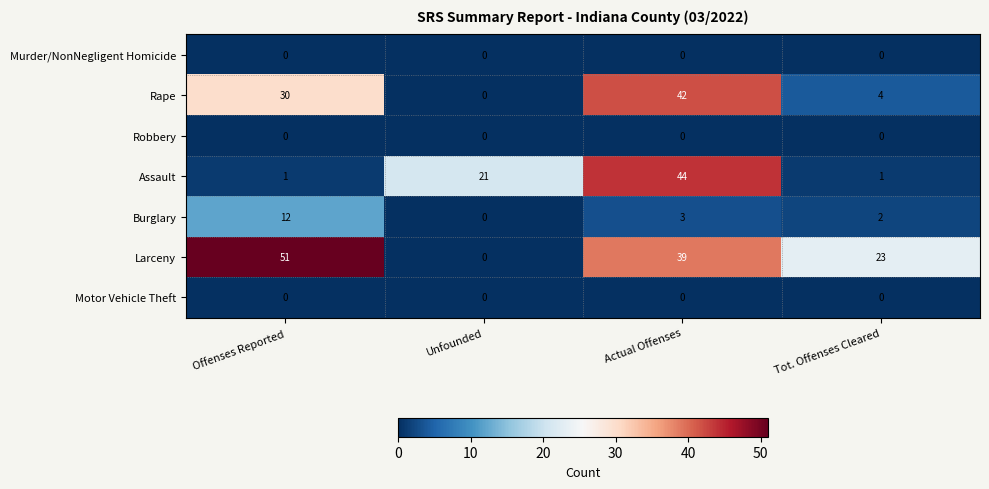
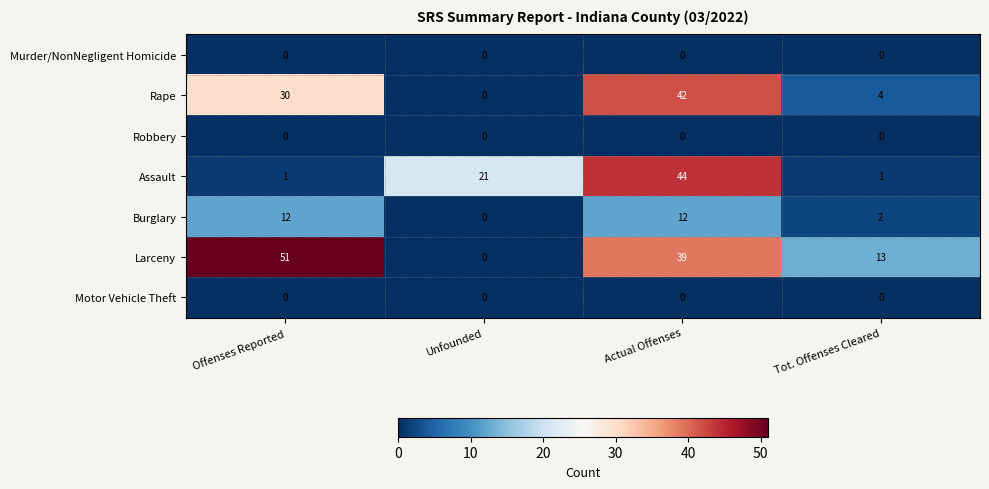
Burglary, Actual Offenses: 3 -> 12
Larceny, Tot. Offenses Cleared: 23 -> 13
